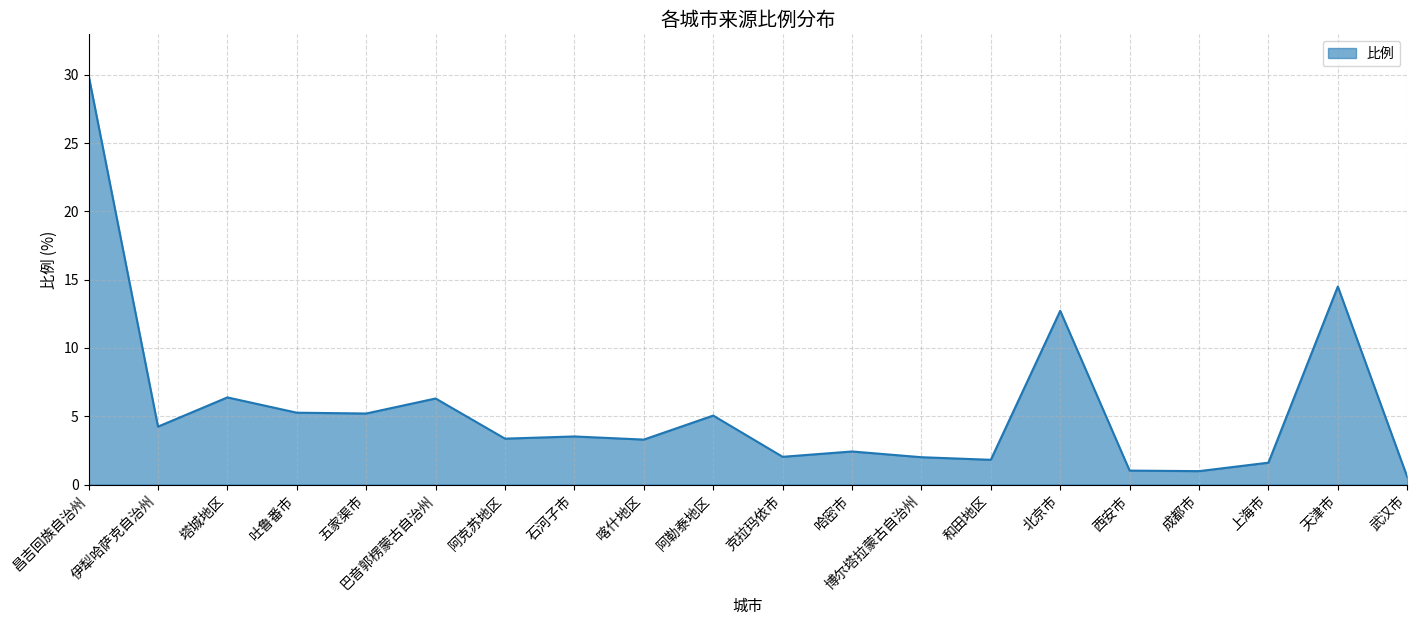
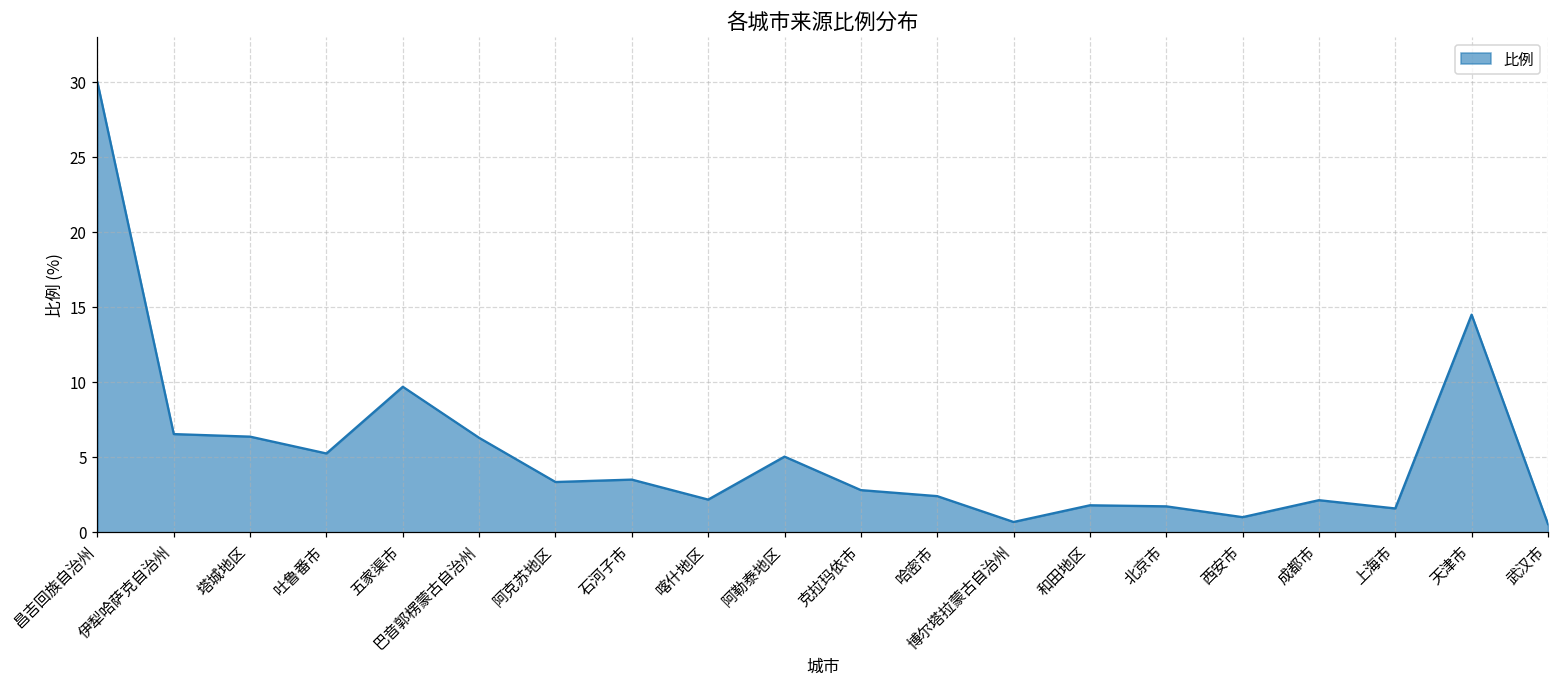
伊犁哈萨克自治州: 4.2 -> 6.6
五家渠市: 5.2 -> 9.7
喀什地区: 3.3 -> 2.2
克拉玛依市: 2.0 -> 2.8
博尔塔拉蒙古自治州: 2.0 -> 0.7
北京市: 12.7 -> 1.7
成都市: 1.0 -> 2.2
